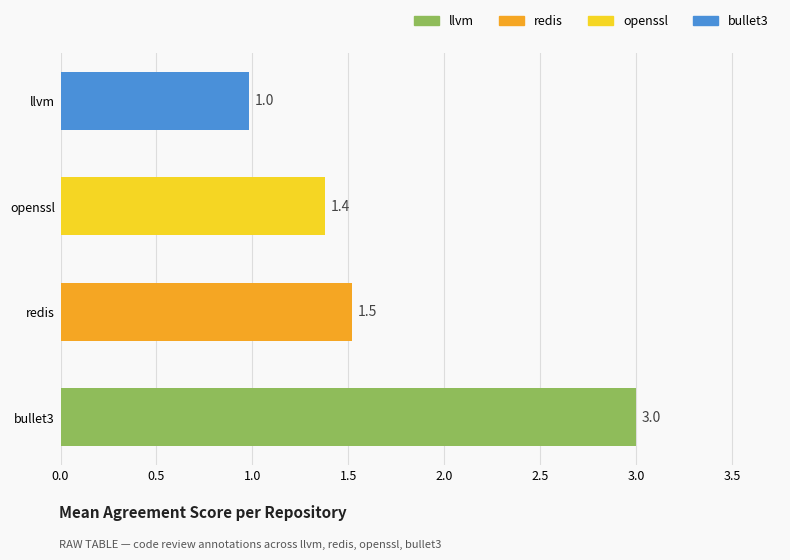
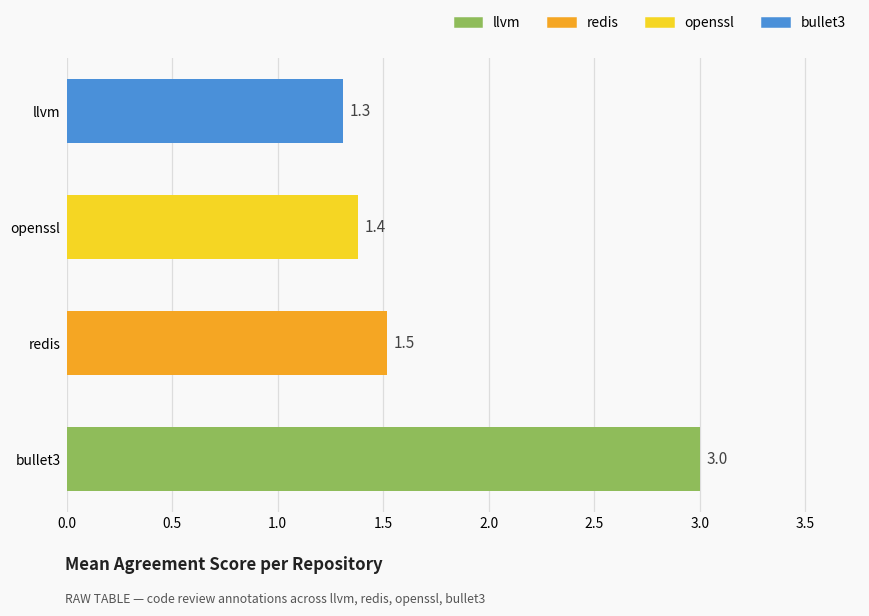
llvm: 1.0 -> 1.3
